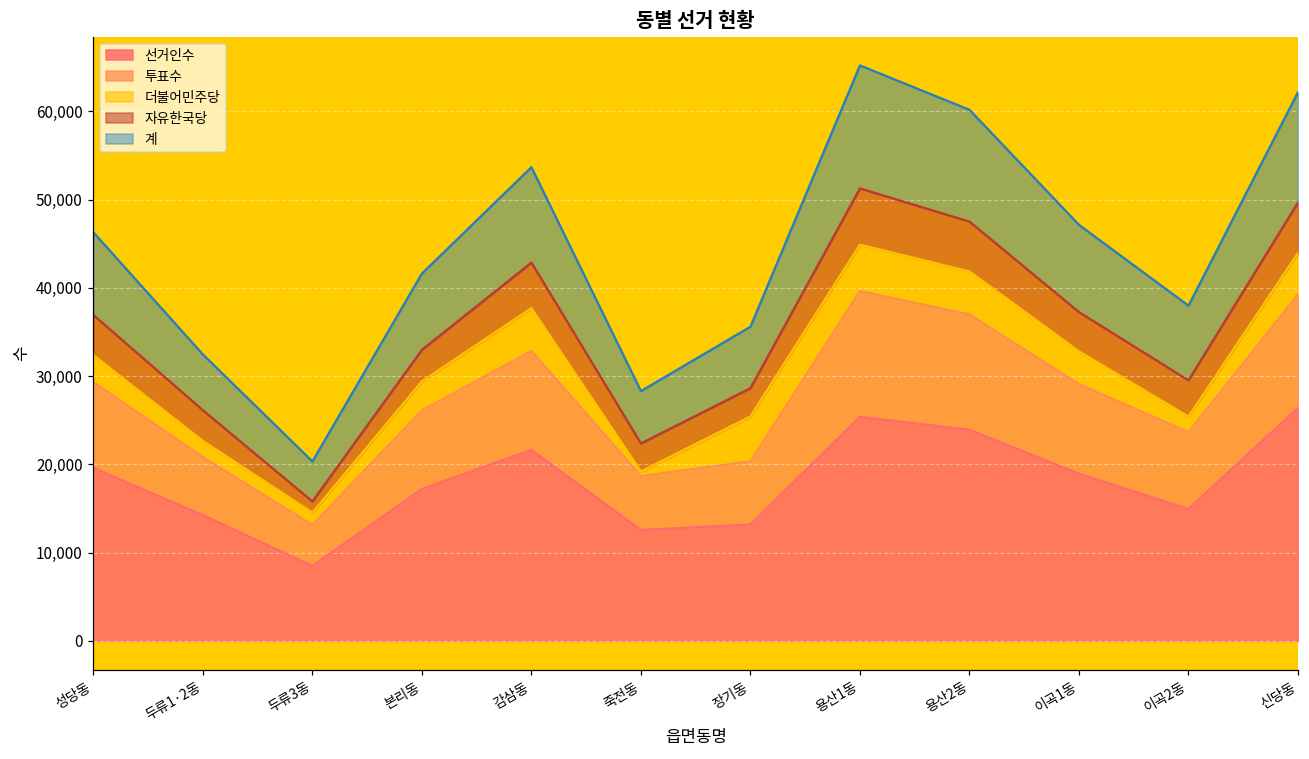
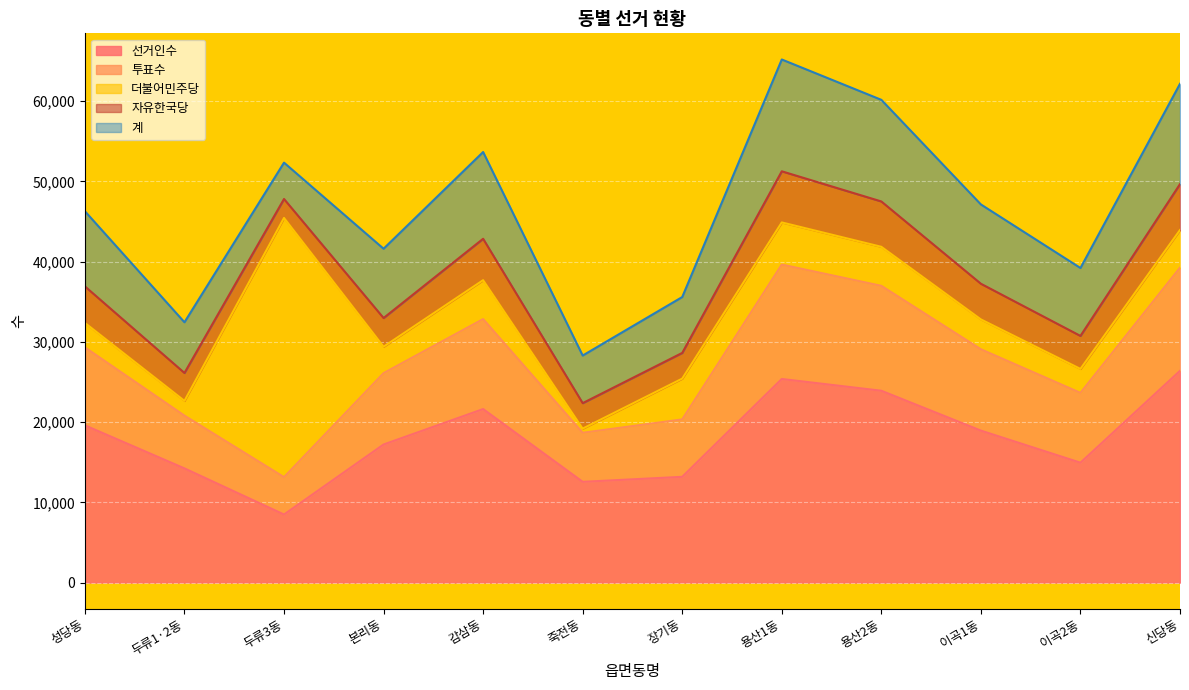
더불어민주당, 두류3동: 1,000 -> 32,000
자유한국당, 두류3동: 1,000 -> 2,000
더불어민주당, 이곡2동: 2,000 -> 3,000
